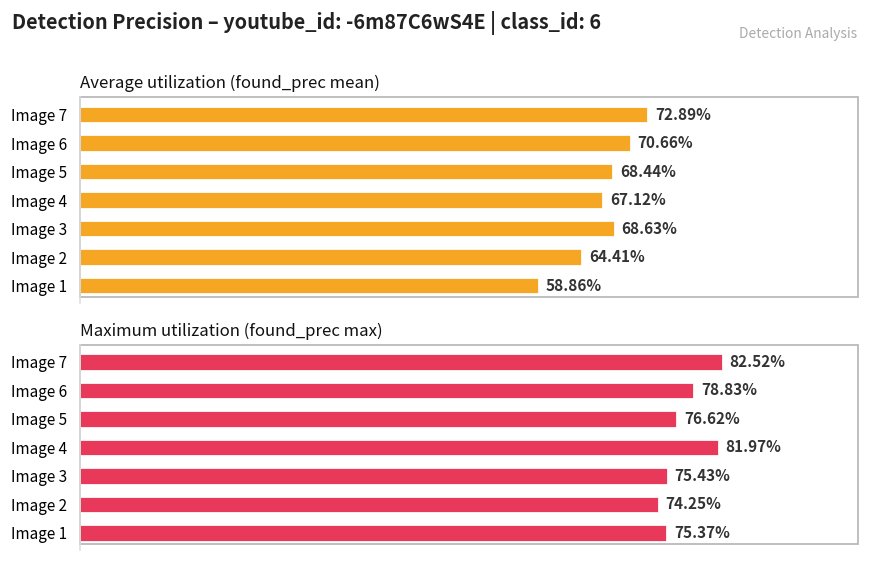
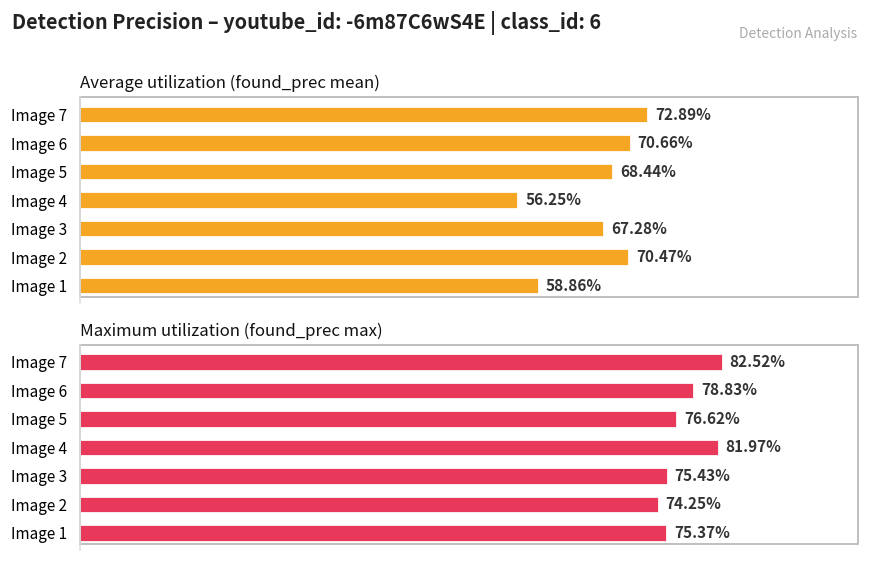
Average utilization (found_prec mean), Image 4: 67.12% -> 56.25%
Average utilization (found_prec mean), Image 3: 68.63% -> 67.28%
Average utilization (found_prec mean), Image 2: 64.41% -> 70.47%
